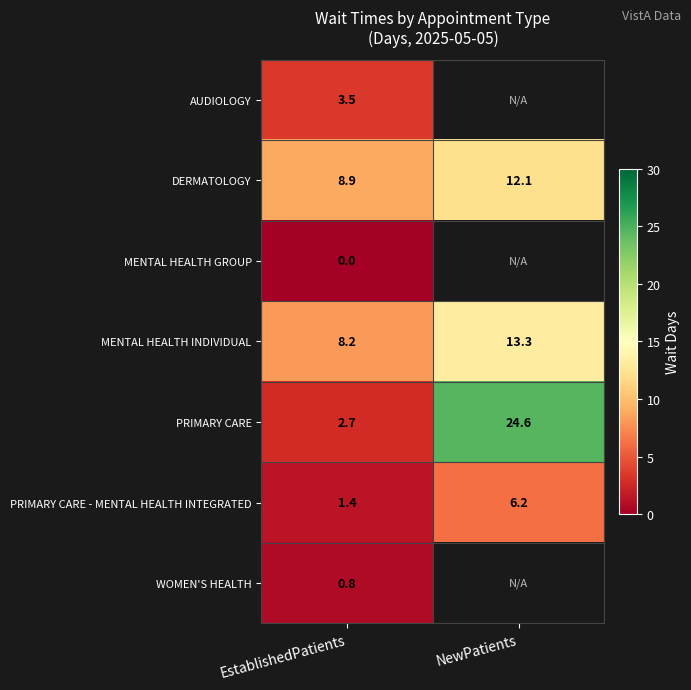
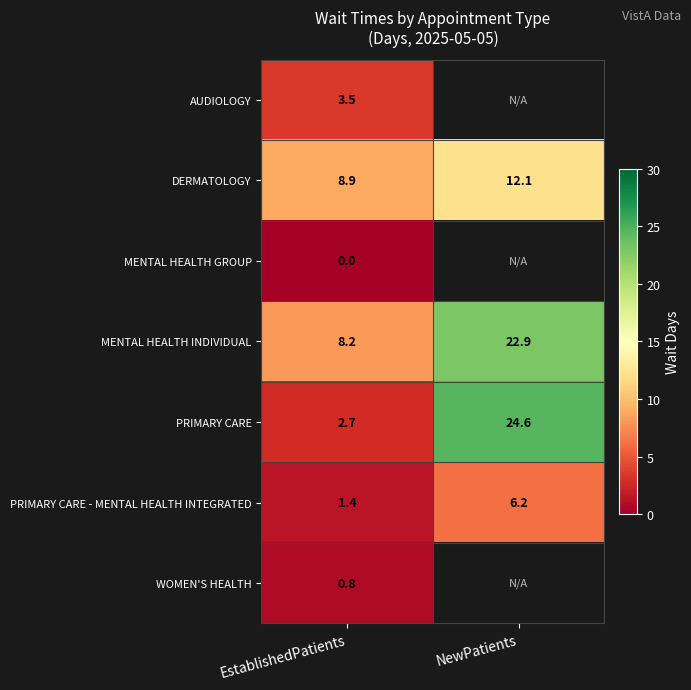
MENTAL HEALTH INDIVIDUAL, NewPatients: 13.3 -> 22.9
